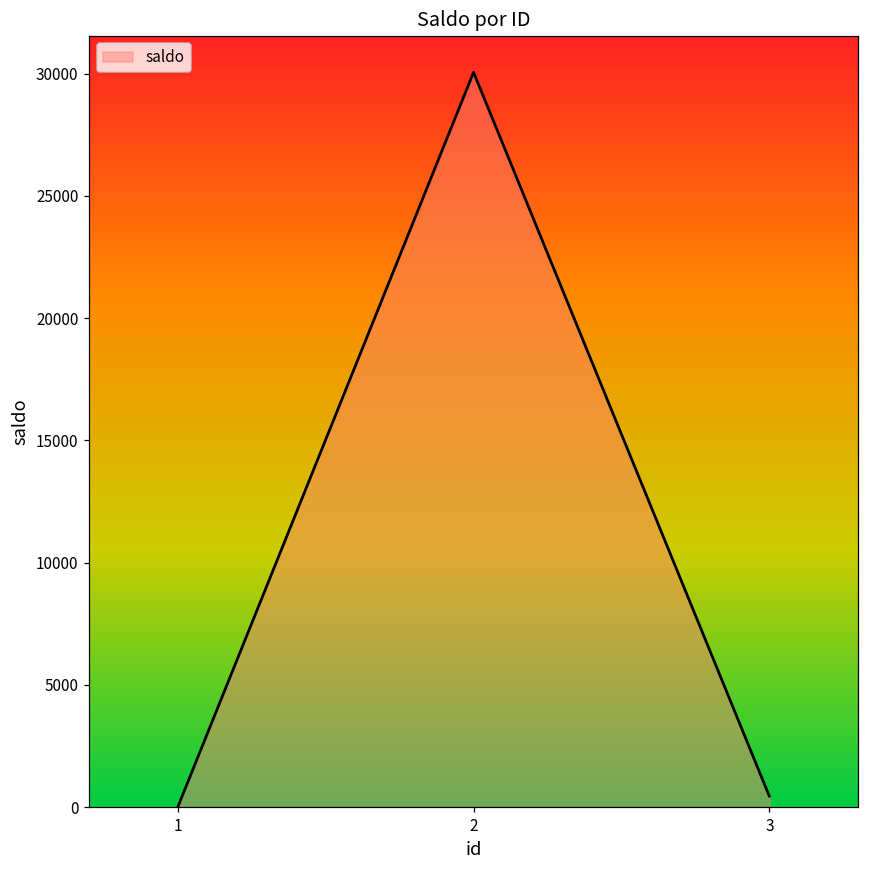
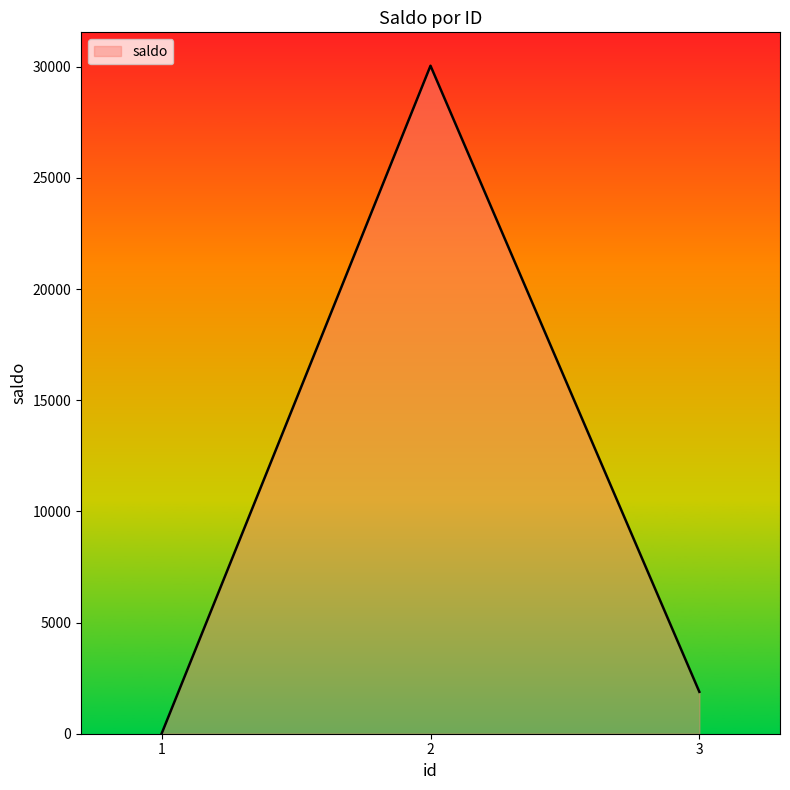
3: 500 -> 1900
